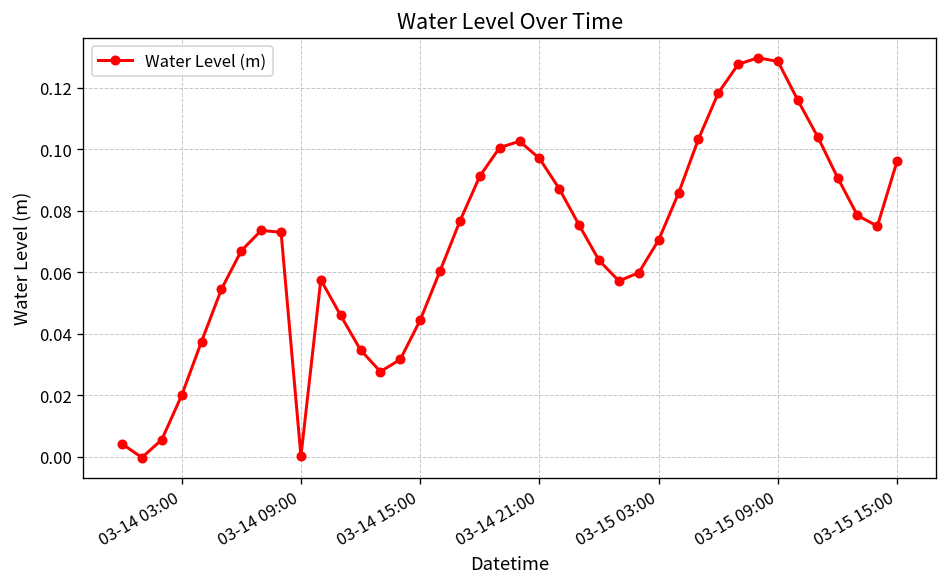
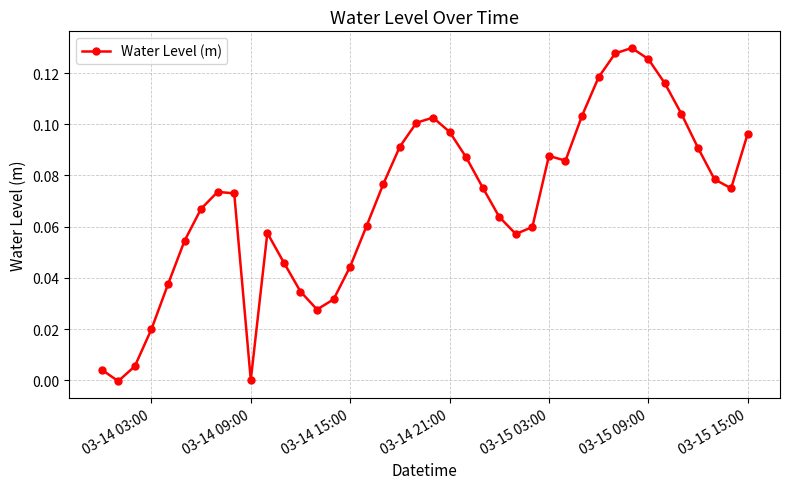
03-15 03:00: 0.071 -> 0.088
03-15 09:00: 0.129 -> 0.125
